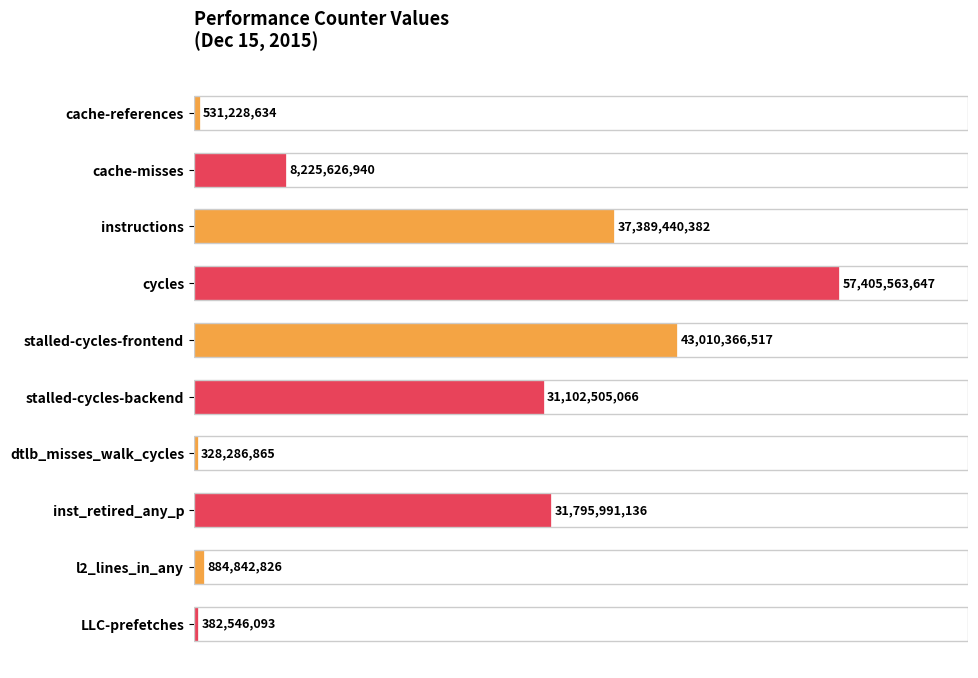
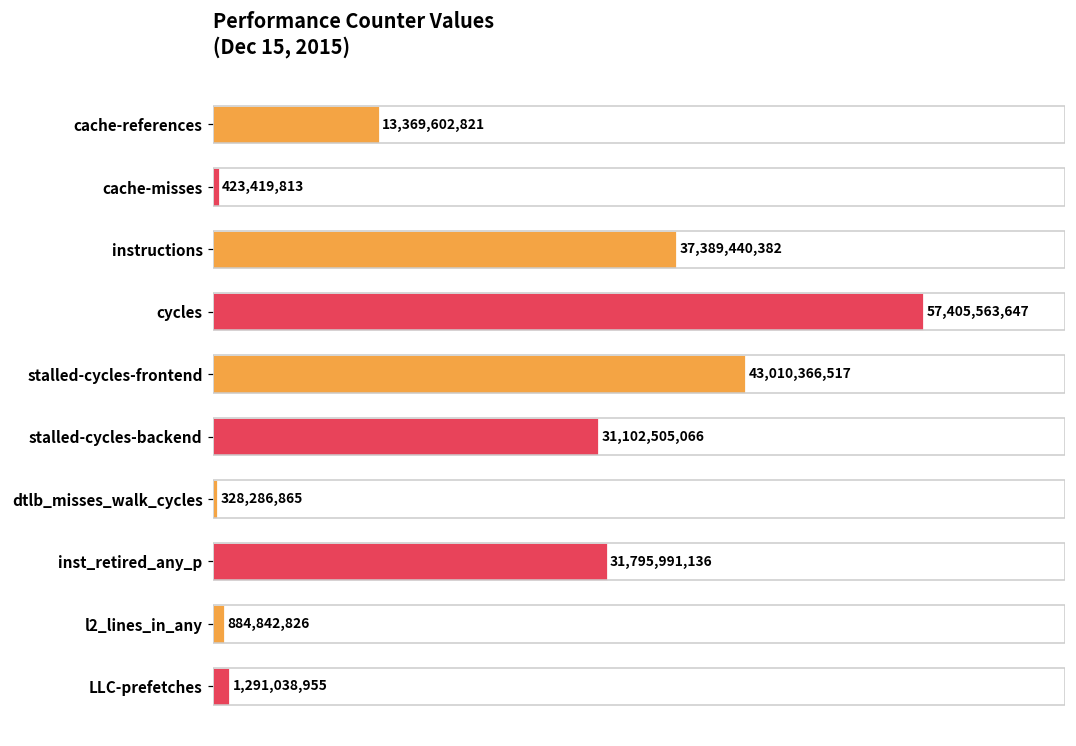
cache-references: 531,228,634 -> 13,369,602,821
cache-misses: 8,225,626,940 -> 423,419,813
LLC-prefetches: 382,546,093 -> 1,291,038,955
